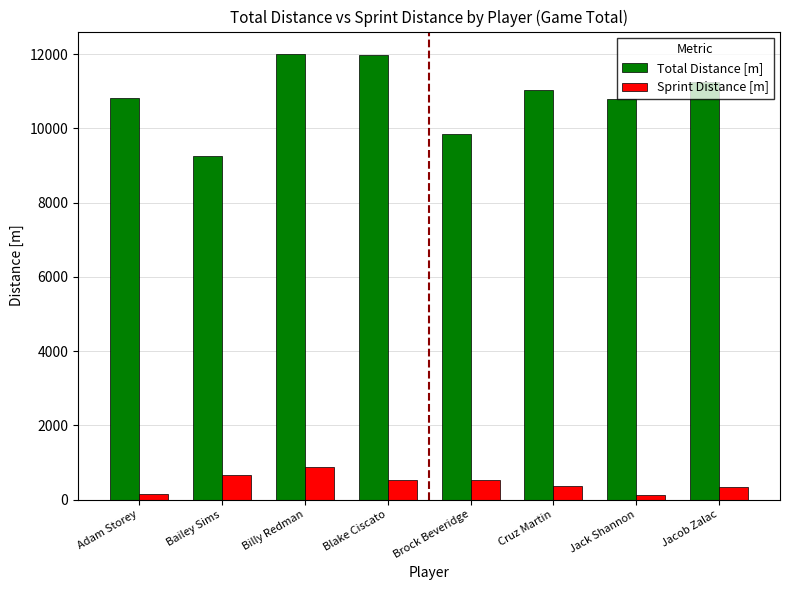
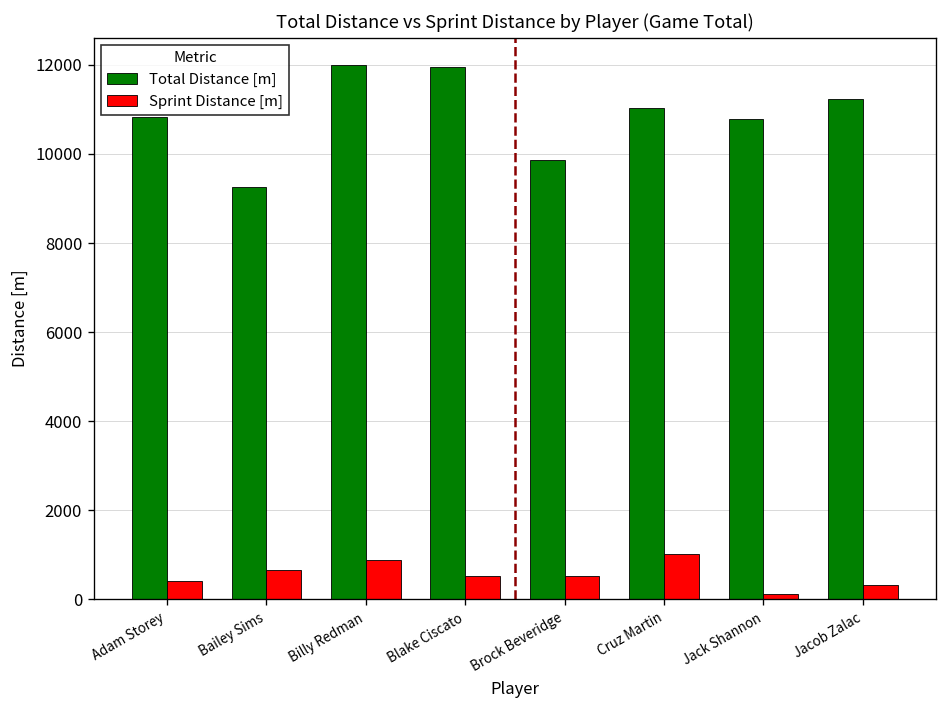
Sprint Distance [m], Adam Storey: 100 -> 400
Sprint Distance [m], Cruz Martin: 400 -> 1000
